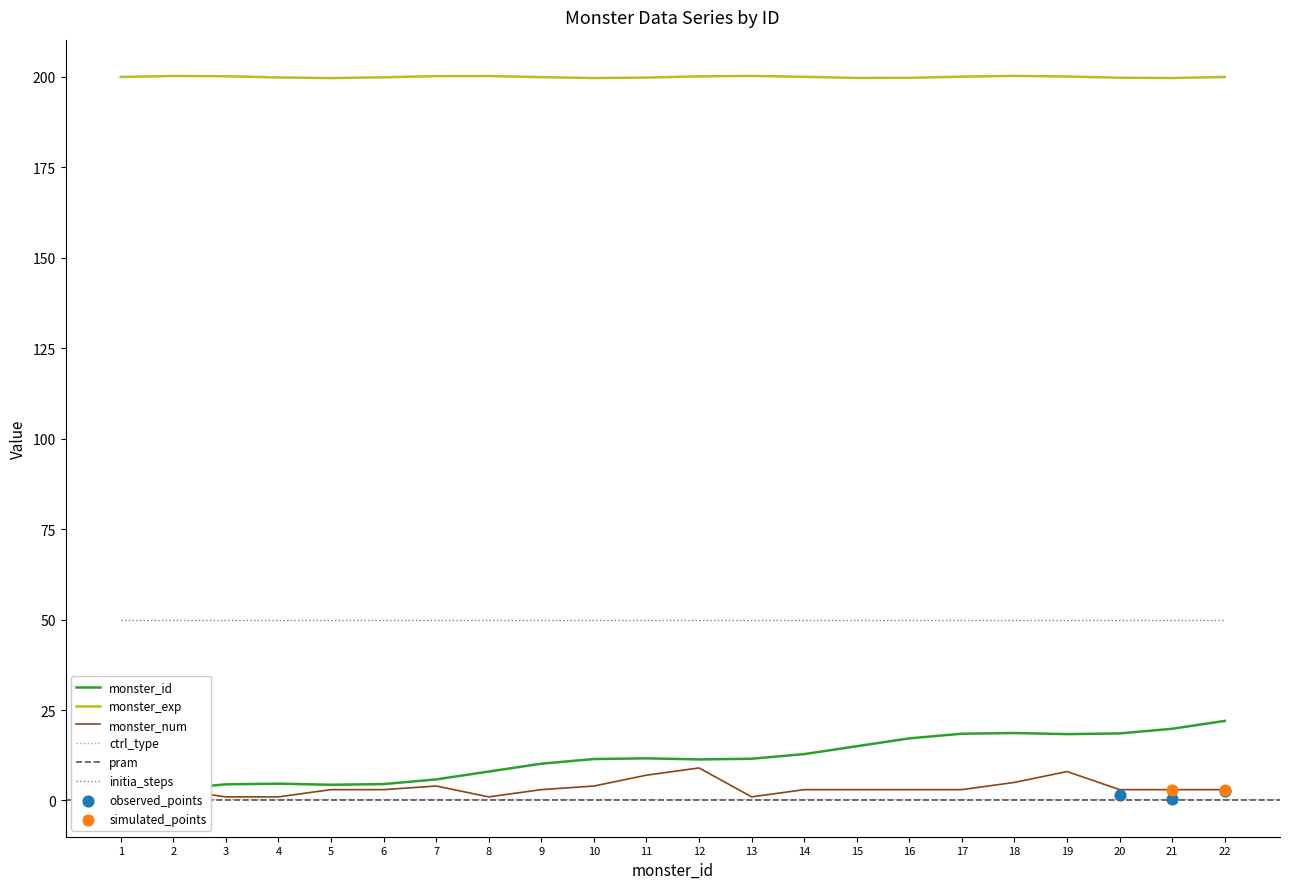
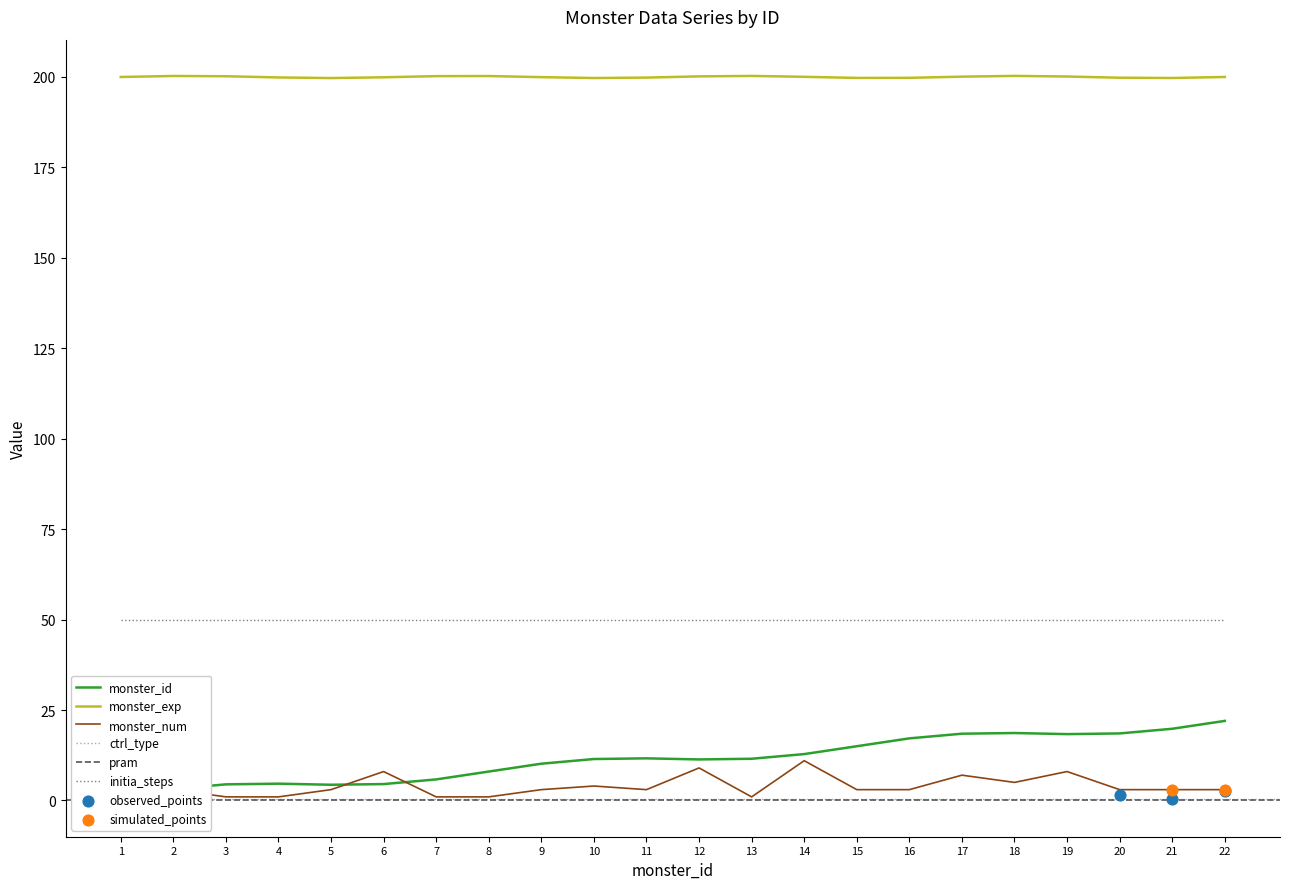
monster_num, 6: 3 -> 8
monster_num, 7: 4 -> 1
monster_num, 11: 7 -> 3
monster_num, 14: 3 -> 11
monster_num, 17: 3 -> 7
